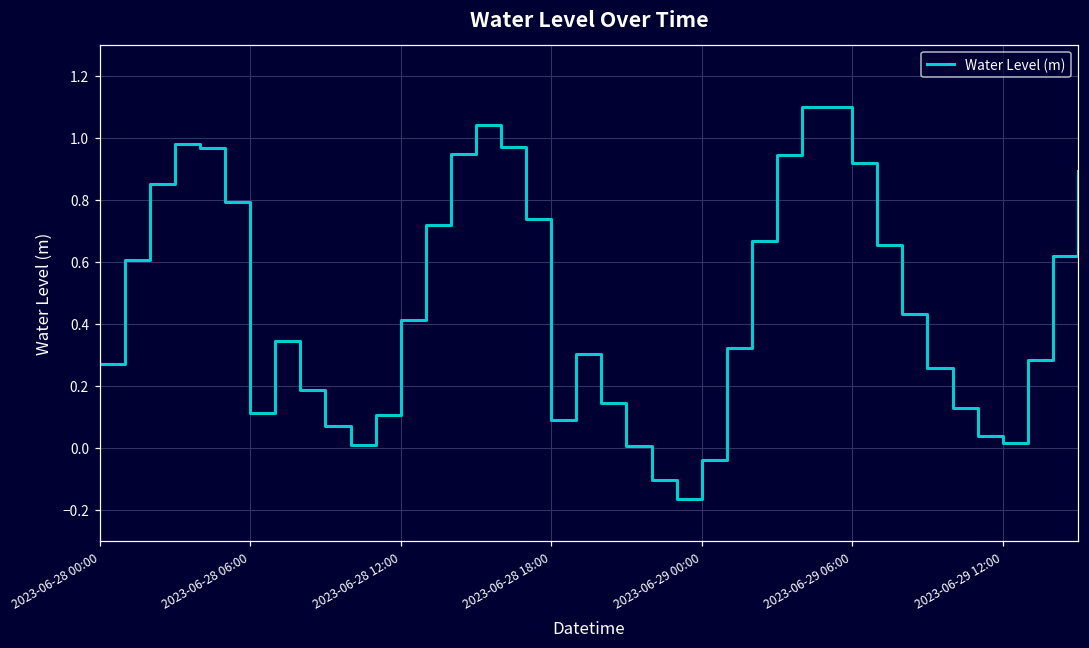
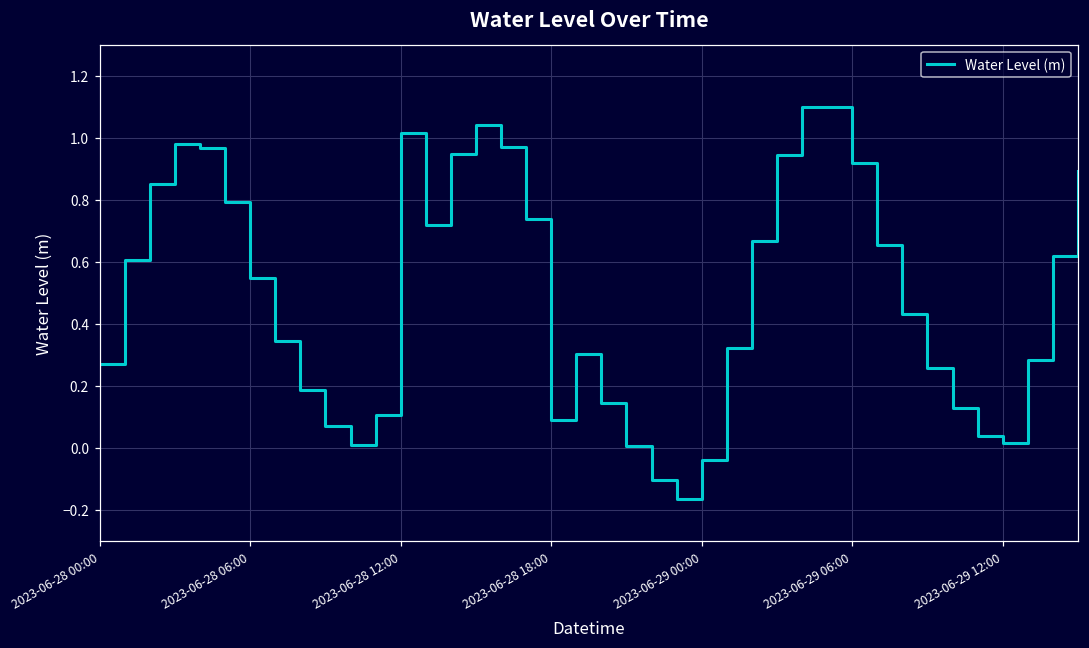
2023-06-28 06:00: 0.11 -> 0.55
2023-06-28 12:00: 0.41 -> 1.01
